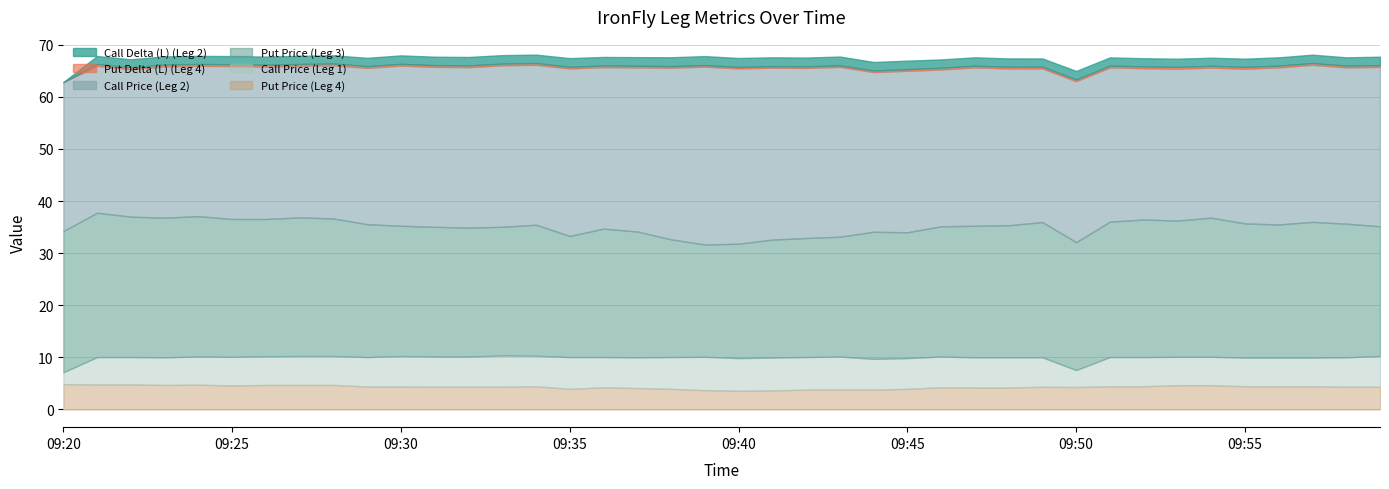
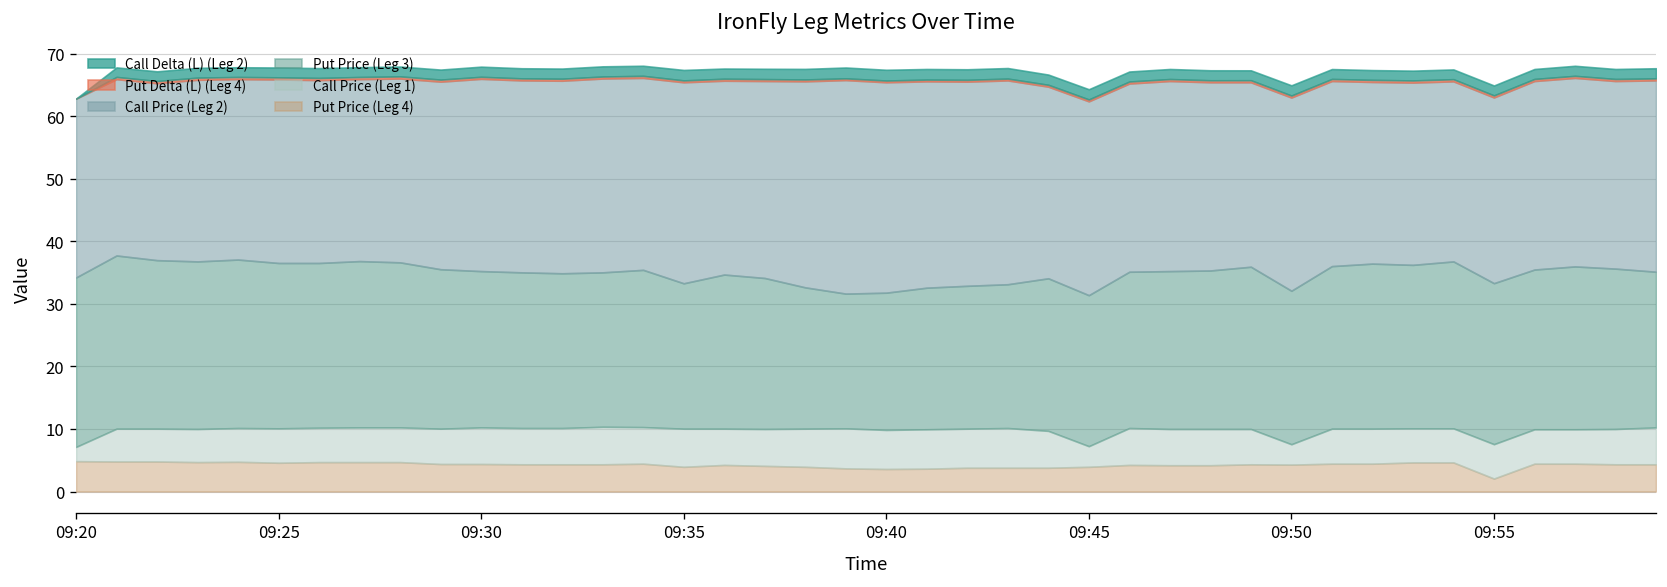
Call Price (Leg 1), 09:45: 6 -> 3
Put Price (Leg 4), 09:55: 4 -> 2
